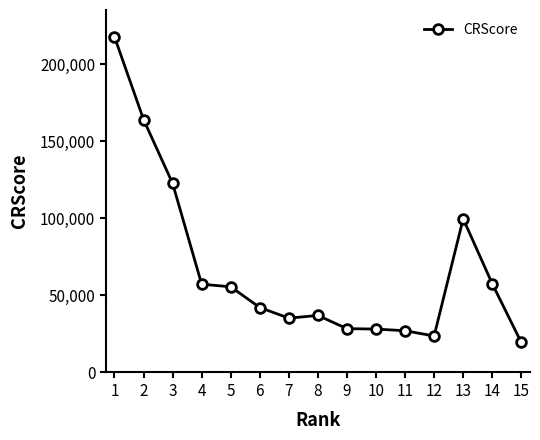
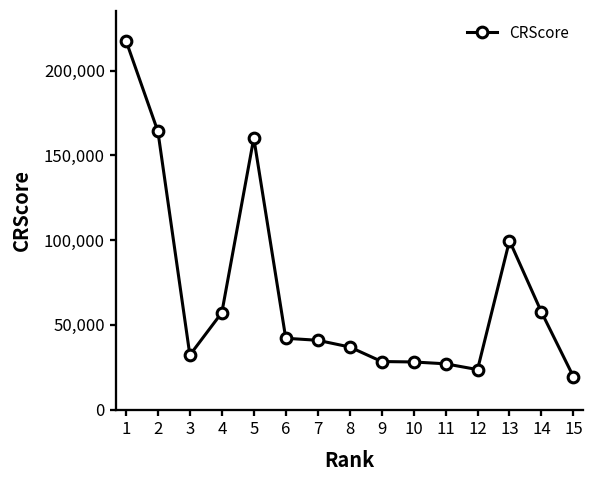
3: 123,000 -> 32,000
5: 56,000 -> 160,000
7: 35,000 -> 41,000
